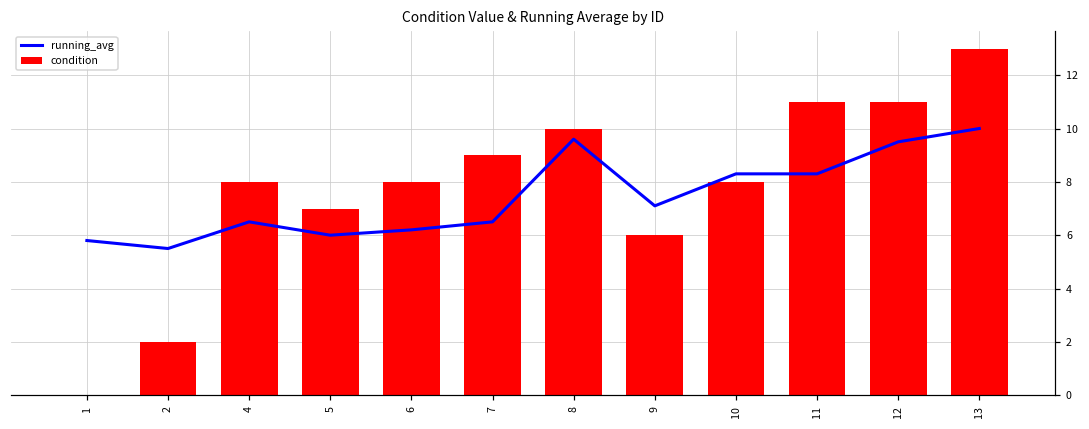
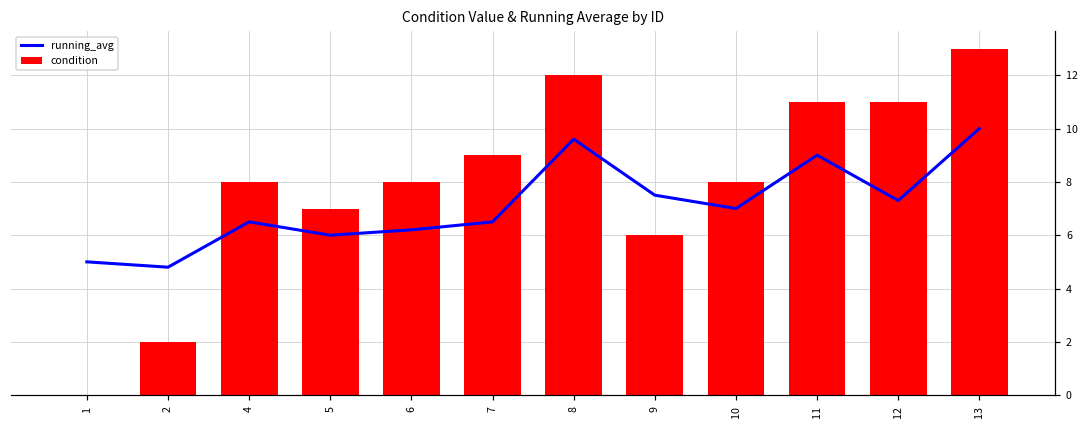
running_avg, 1: 5.8 -> 5.0
running_avg, 2: 5.5 -> 4.8
condition, 8: 10 -> 12
running_avg, 9: 7.1 -> 7.5
running_avg, 10: 8.3 -> 7.0
running_avg, 11: 8.3 -> 9.0
running_avg, 12: 9.5 -> 7.3
